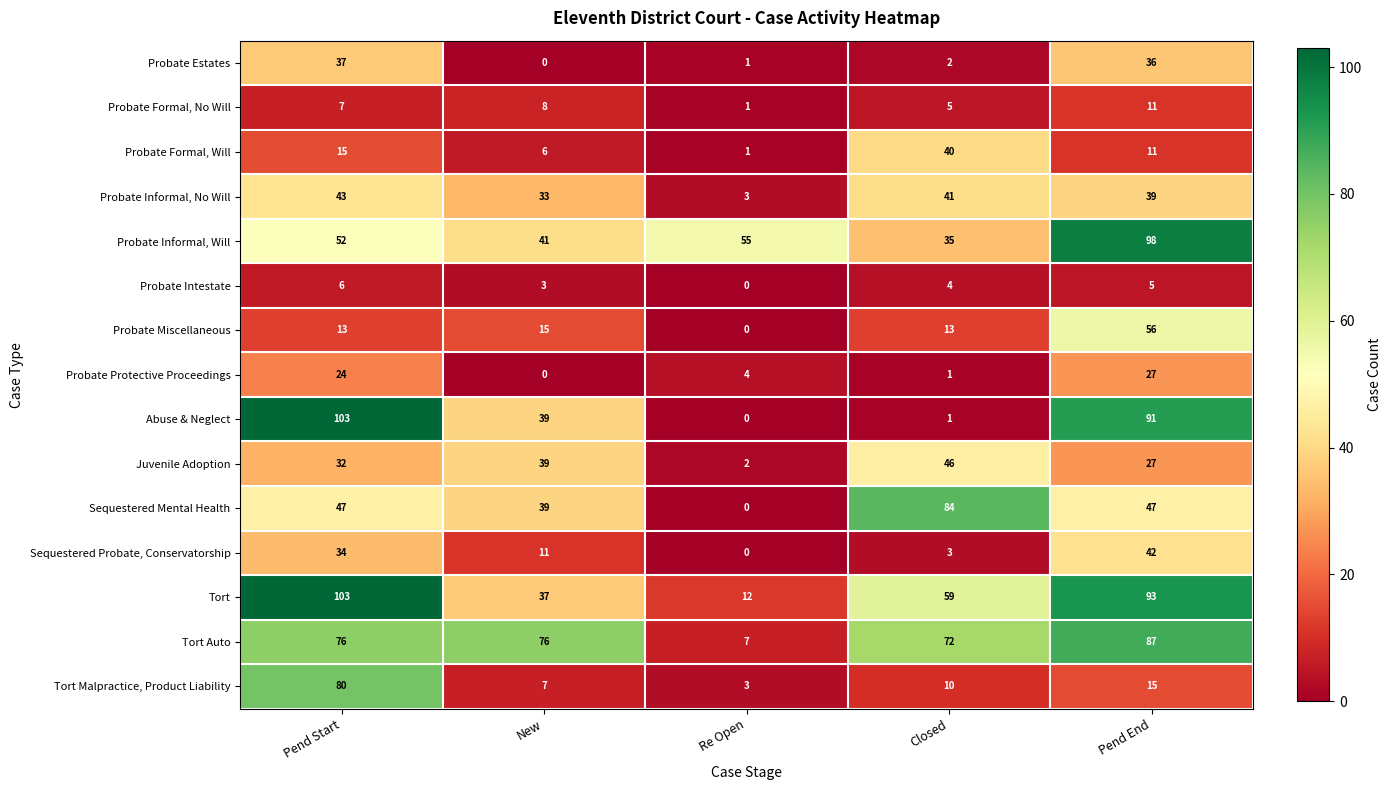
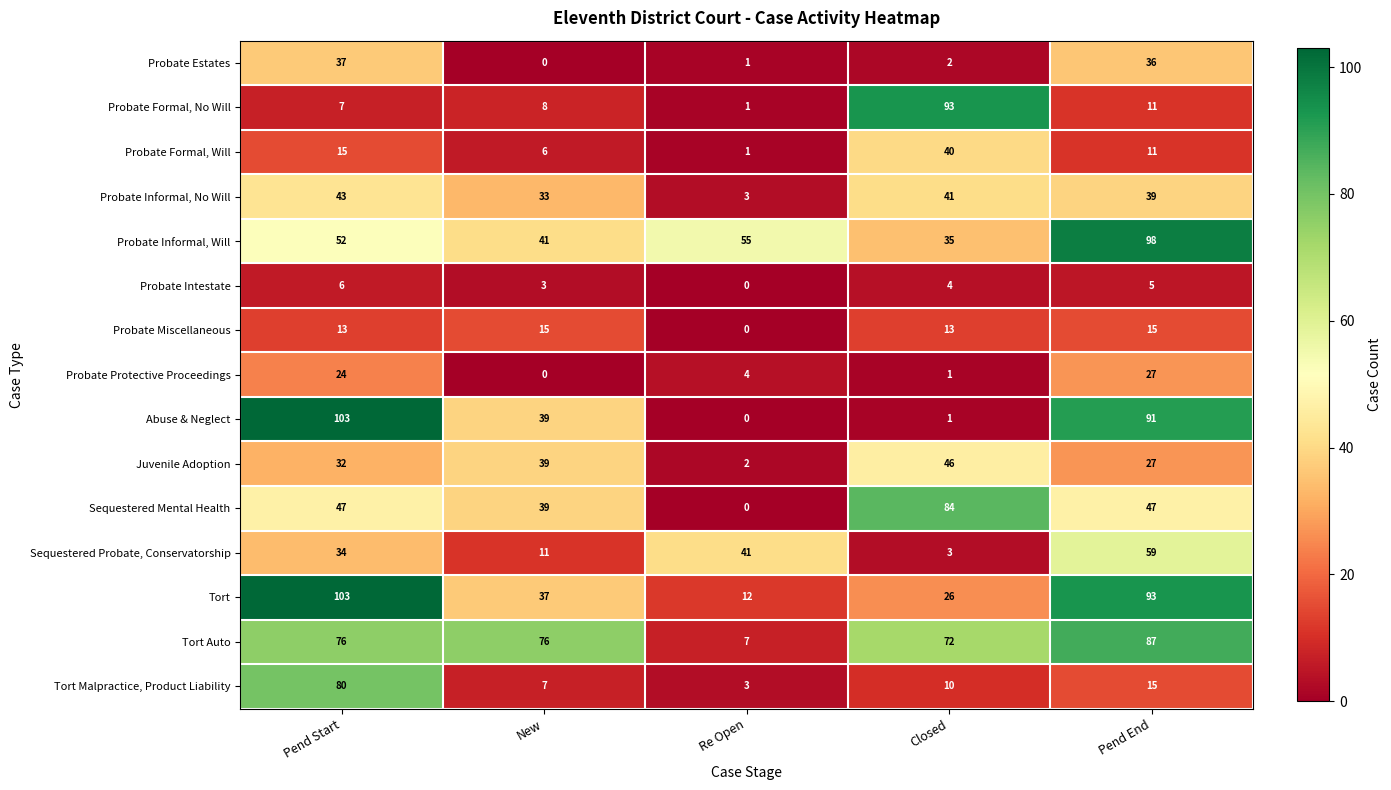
Probate Formal, No Will, Closed: 5 -> 93
Probate Miscellaneous, Pend End: 56 -> 15
Sequestered Probate, Conservatorship, Re Open: 0 -> 41
Sequestered Probate, Conservatorship, Pend End: 42 -> 59
Tort, Closed: 59 -> 26
